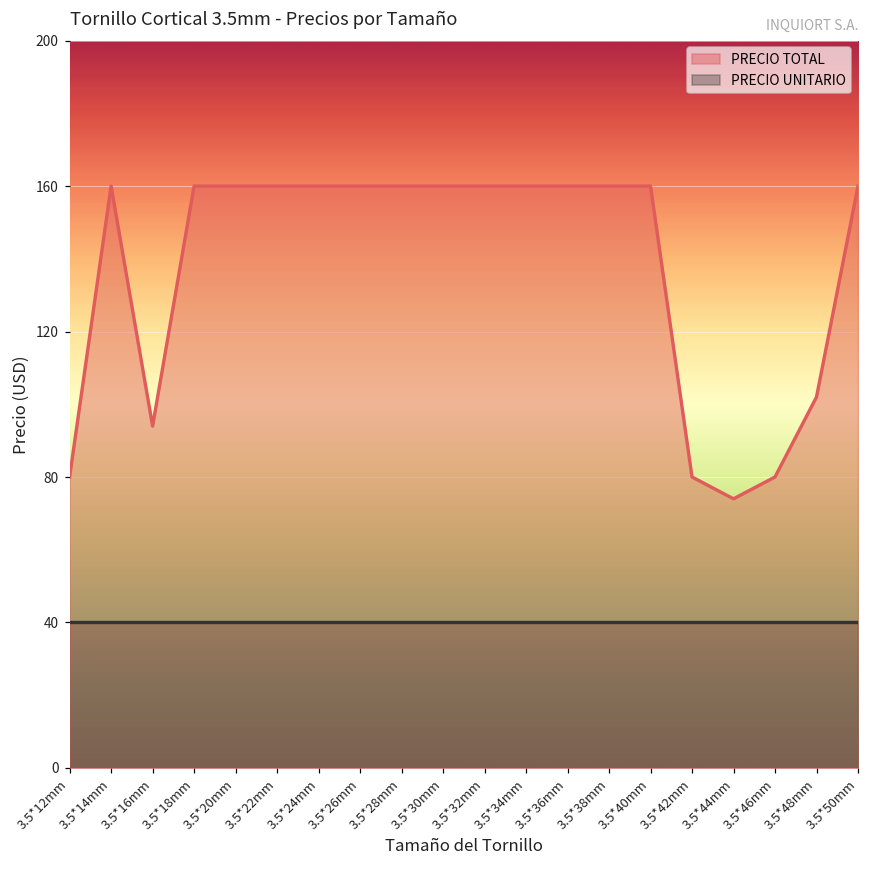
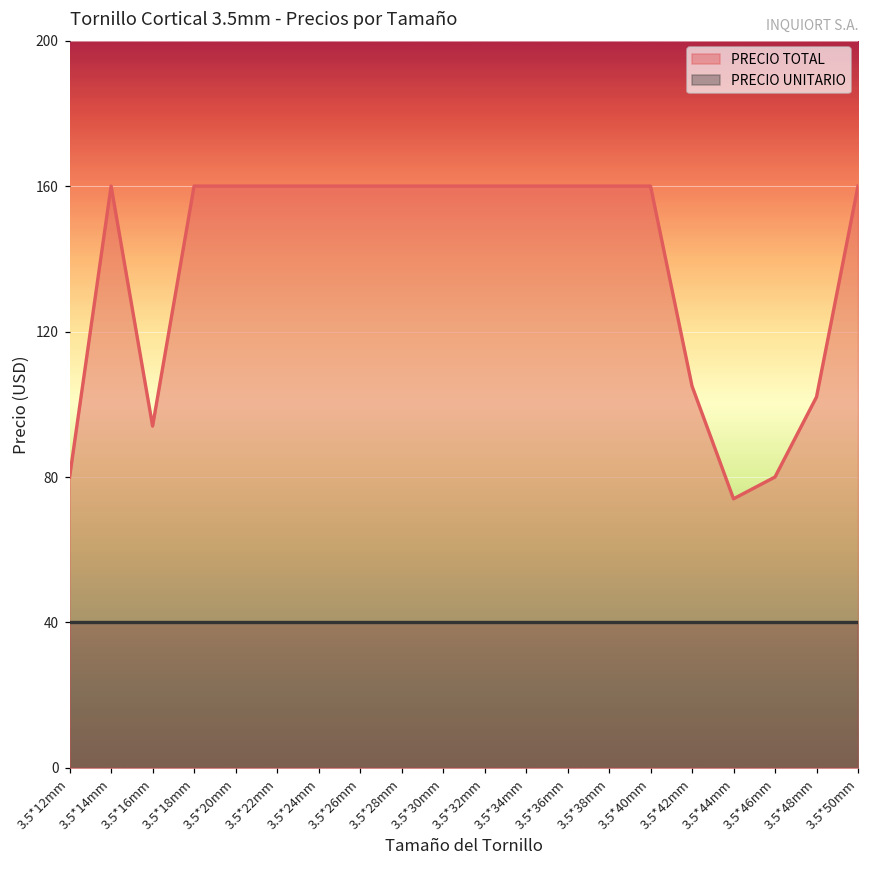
PRECIO TOTAL, 3.5*42mm: 80 -> 105
